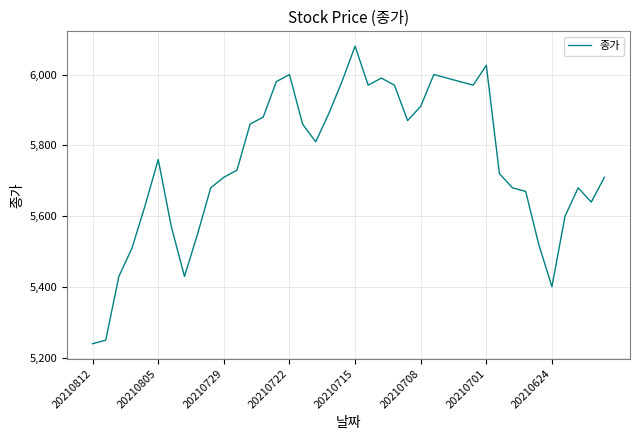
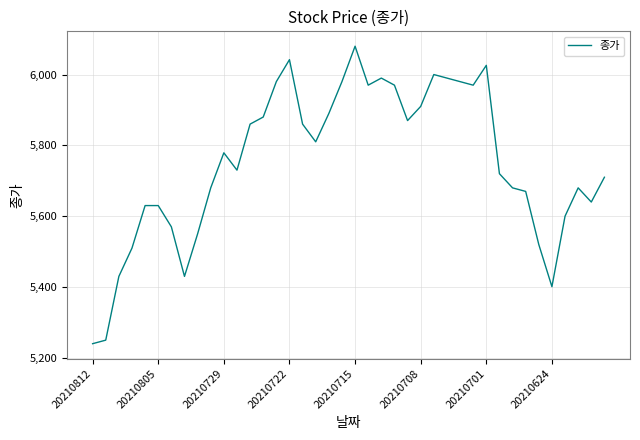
20210805: 5,760 -> 5,630
20210729: 5,710 -> 5,780
20210722: 6,000 -> 6,040
